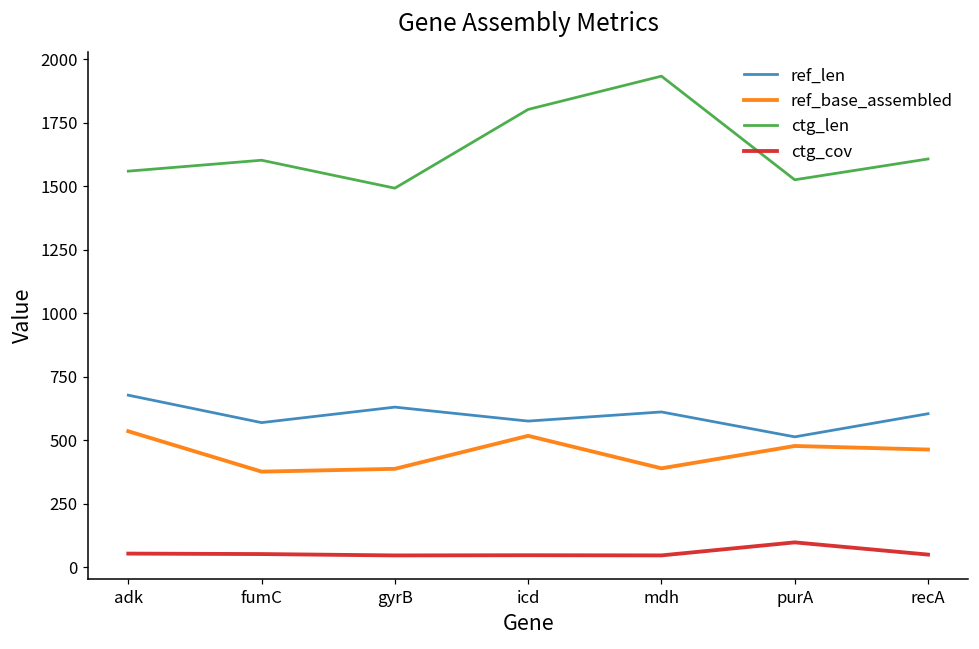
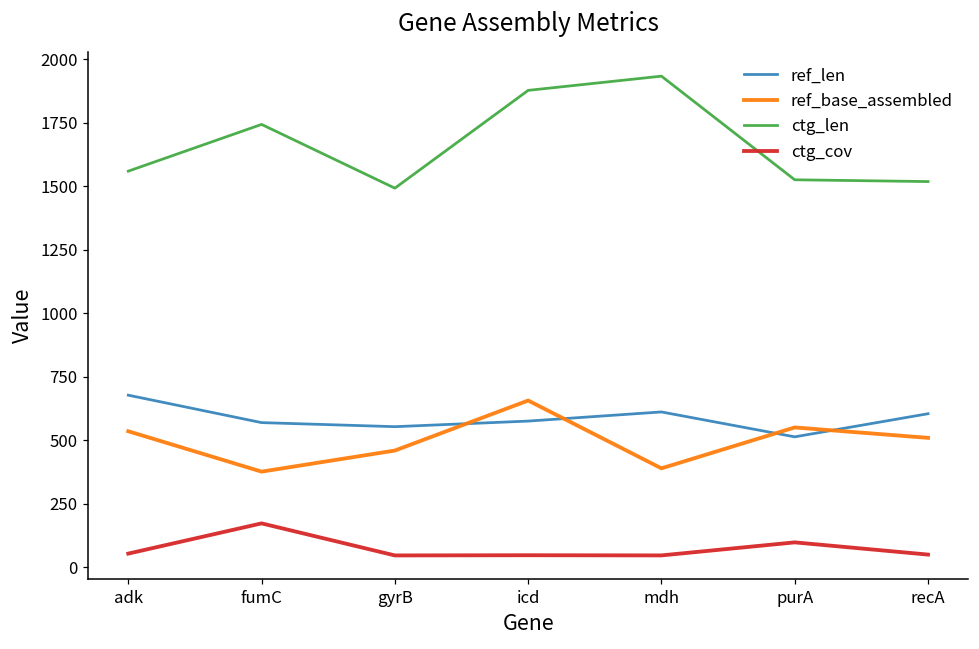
ctg_len, fumC: 1600 -> 1740
ctg_cov, fumC: 50 -> 170
ref_len, gyrB: 630 -> 550
ref_base_assembled, gyrB: 390 -> 460
ref_base_assembled, icd: 520 -> 660
ctg_len, icd: 1800 -> 1880
ref_base_assembled, purA: 480 -> 550
ref_base_assembled, recA: 460 -> 510
ctg_len, recA: 1610 -> 1520
